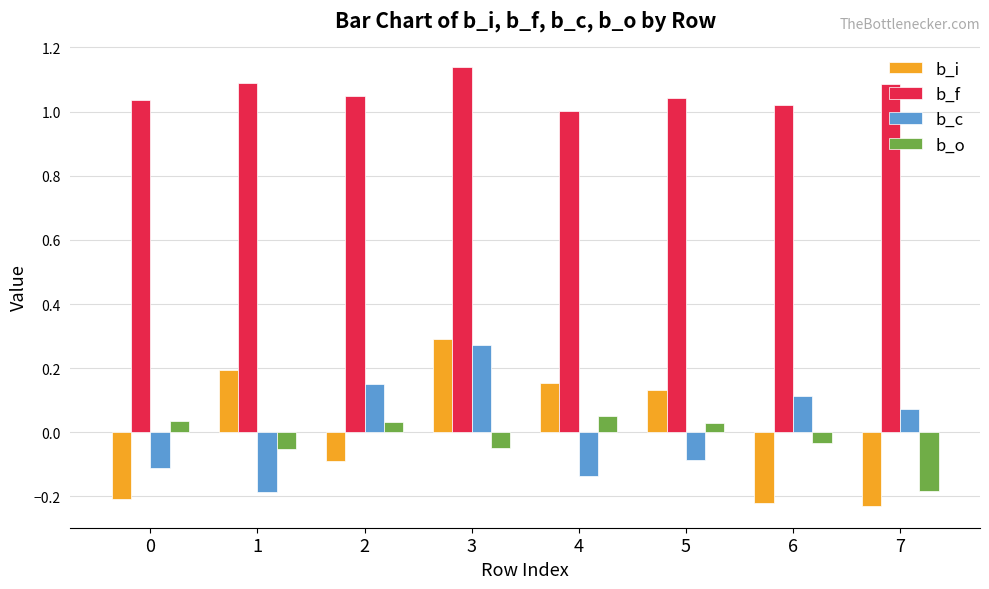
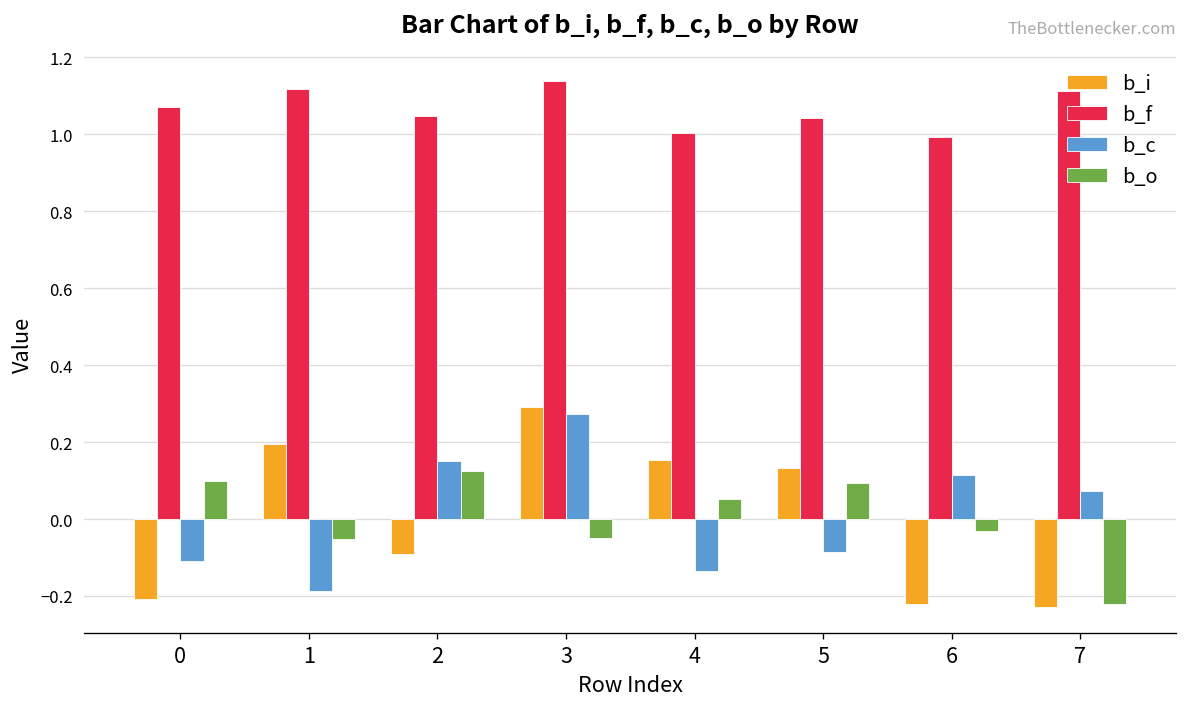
b_f, 0: 1.04 -> 1.07
b_o, 0: 0.04 -> 0.10
b_f, 1: 1.09 -> 1.12
b_o, 2: 0.03 -> 0.12
b_o, 5: 0.03 -> 0.09
b_f, 6: 1.02 -> 0.99
b_f, 7: 1.09 -> 1.11
b_o, 7: -0.18 -> -0.22
